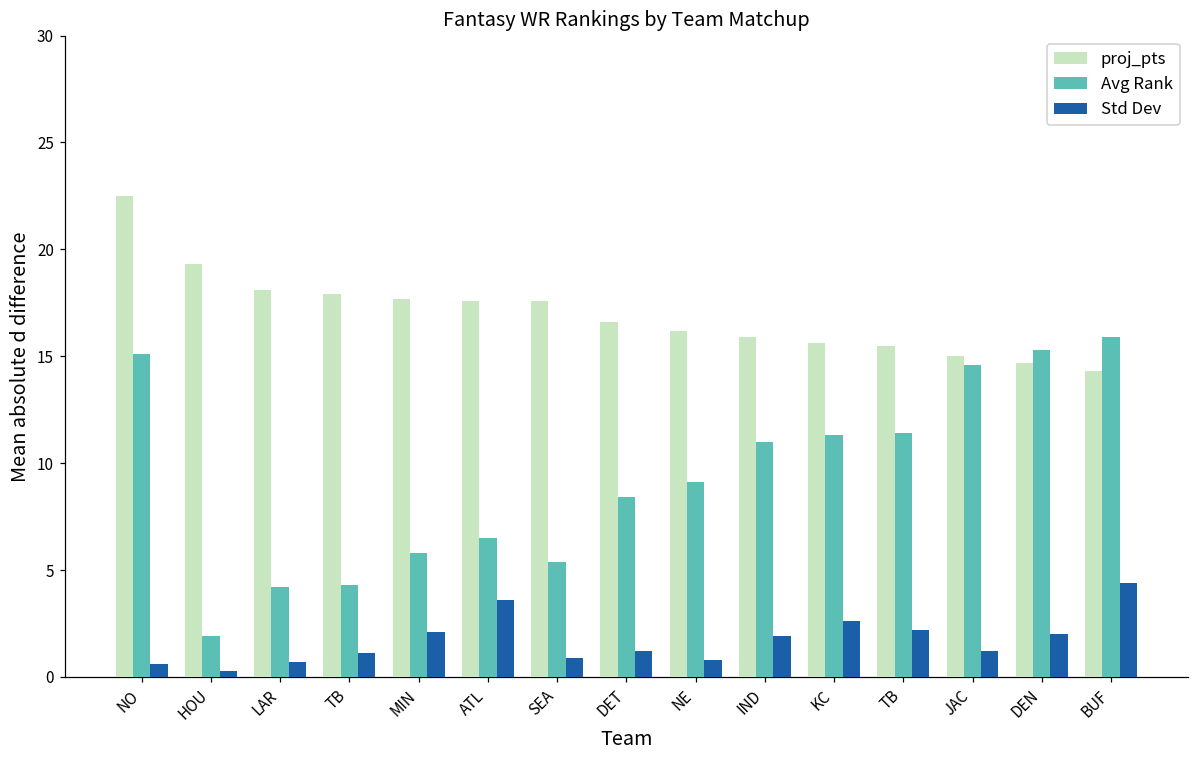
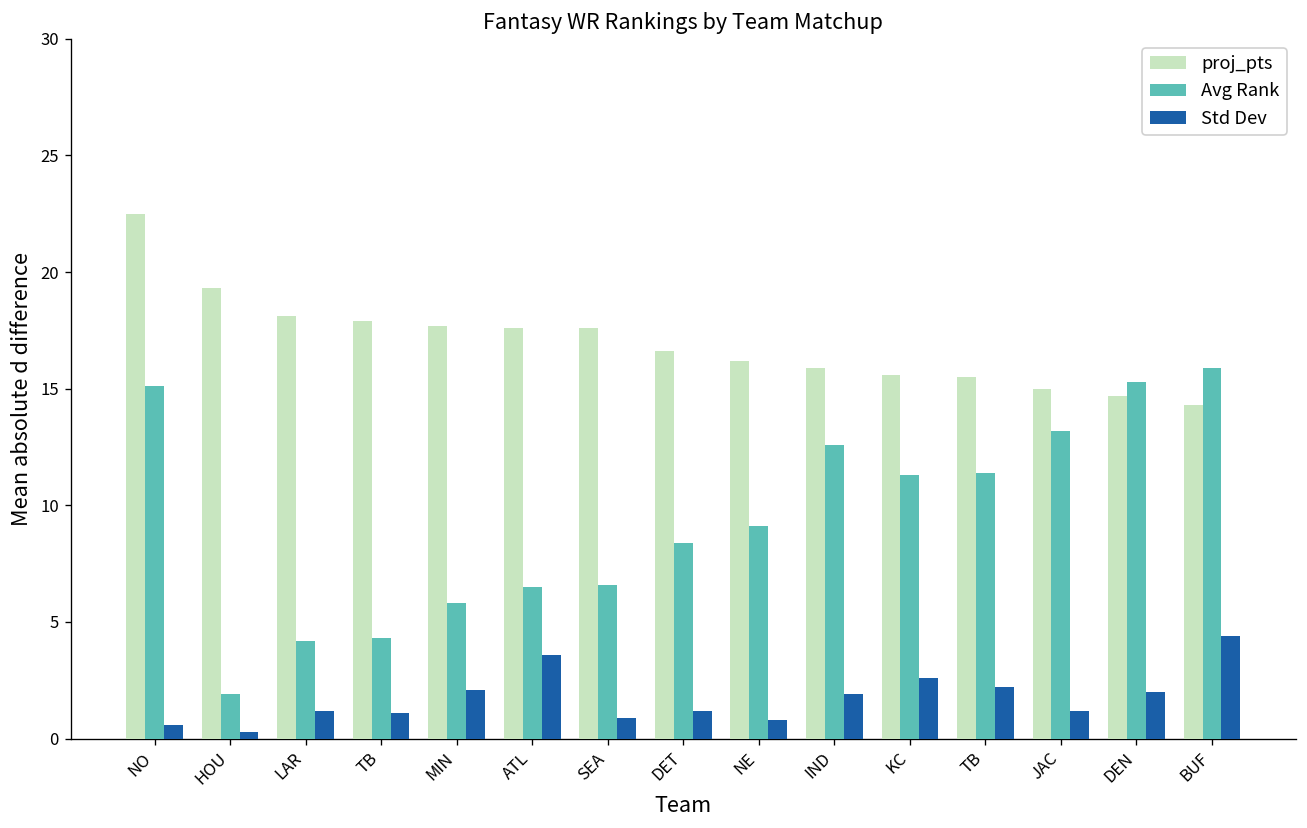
Std Dev, LAR: 0.7 -> 1.2
Avg Rank, SEA: 5.4 -> 6.6
Avg Rank, IND: 11.0 -> 12.6
Avg Rank, JAC: 14.6 -> 13.2
